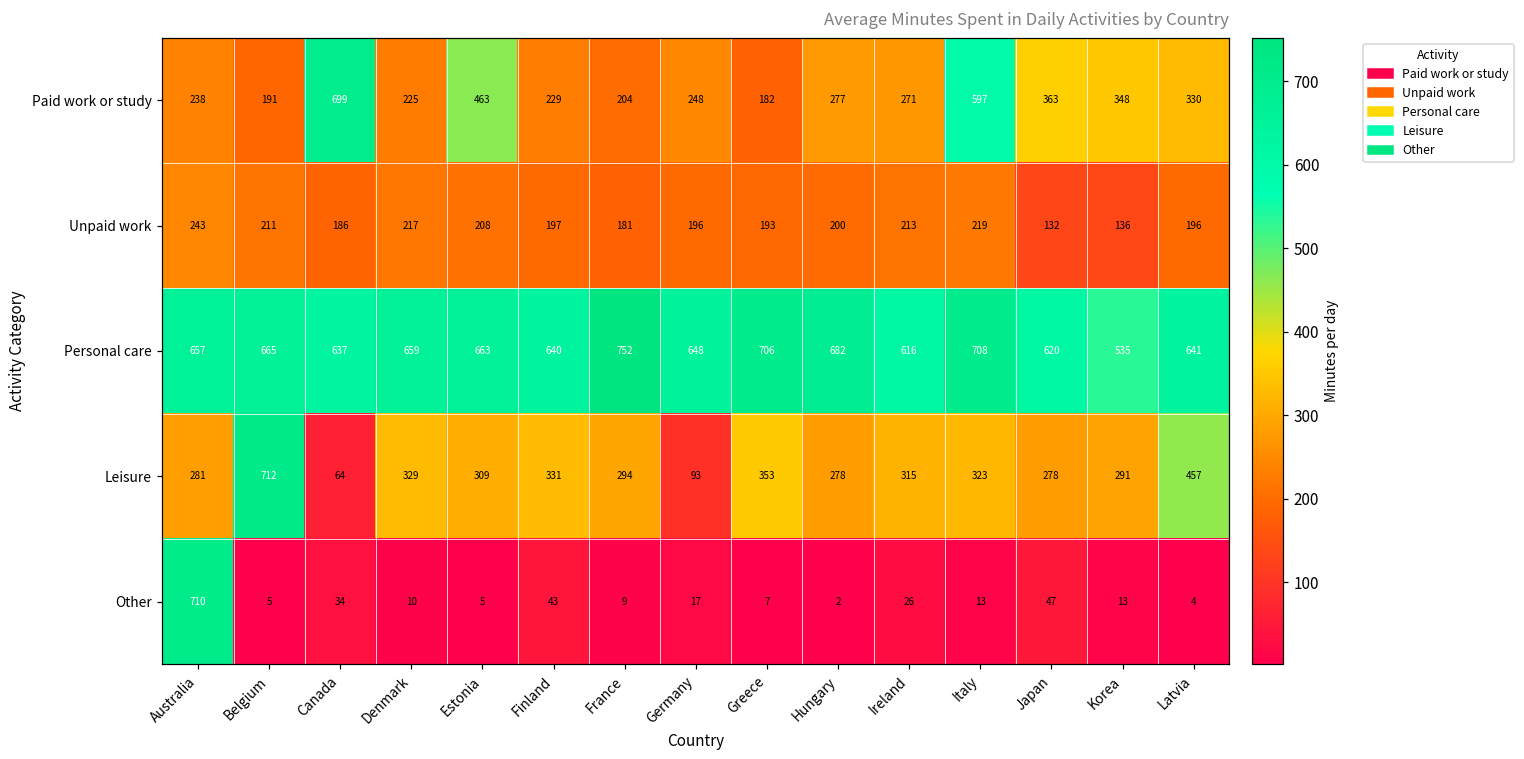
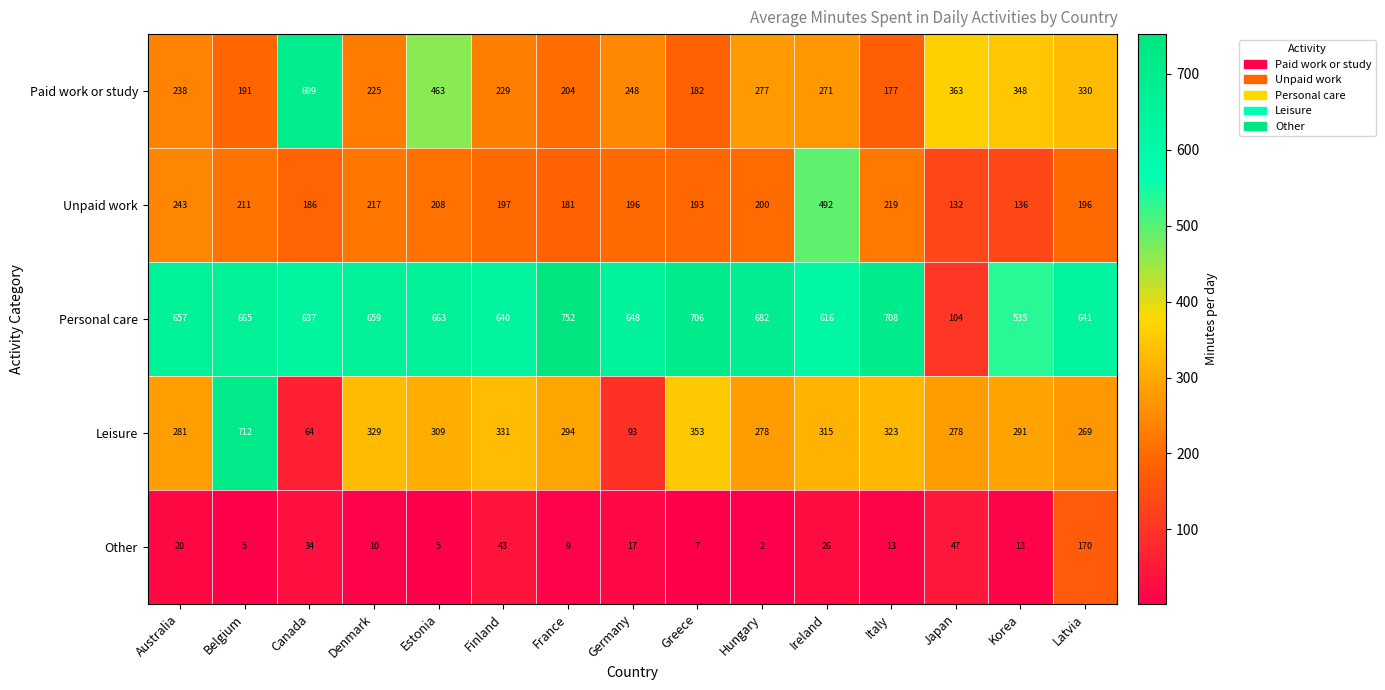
Paid work or study, Italy: 597 -> 177
Unpaid work, Ireland: 213 -> 492
Personal care, Japan: 620 -> 104
Leisure, Latvia: 457 -> 269
Other, Australia: 710 -> 20
Other, Latvia: 4 -> 170
